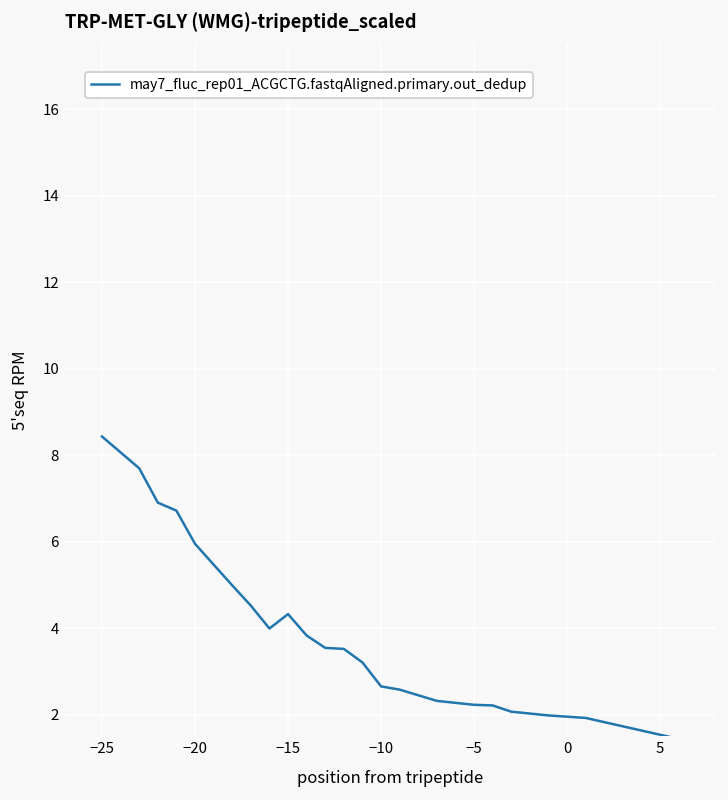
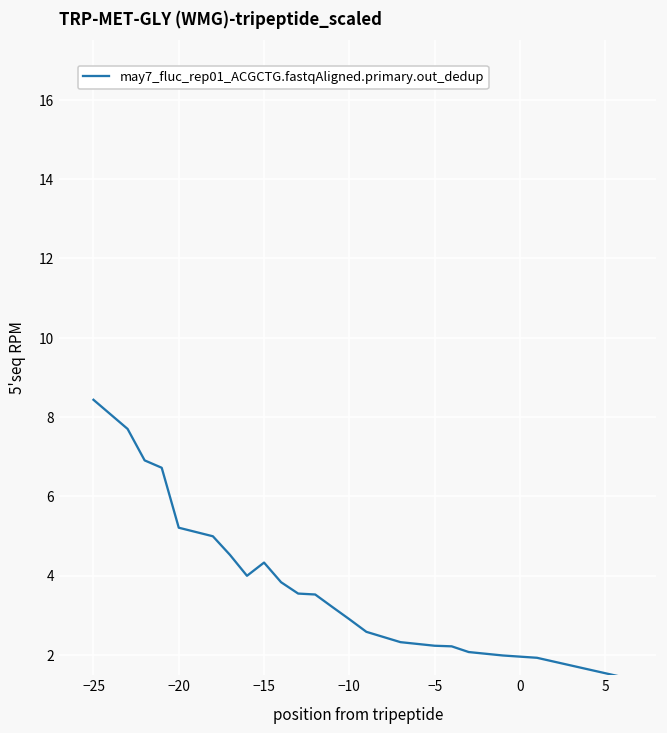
−20: 6.0 -> 5.2
−10: 2.7 -> 2.9
